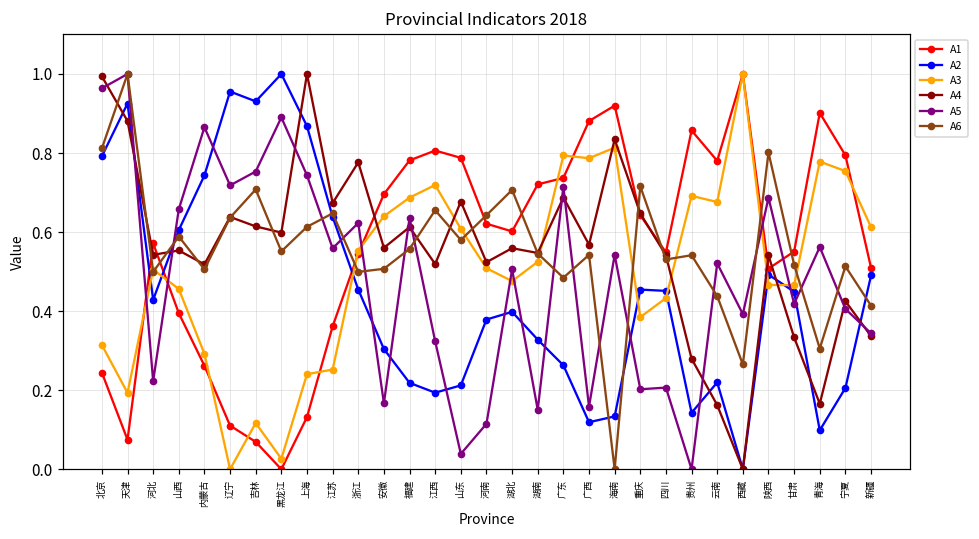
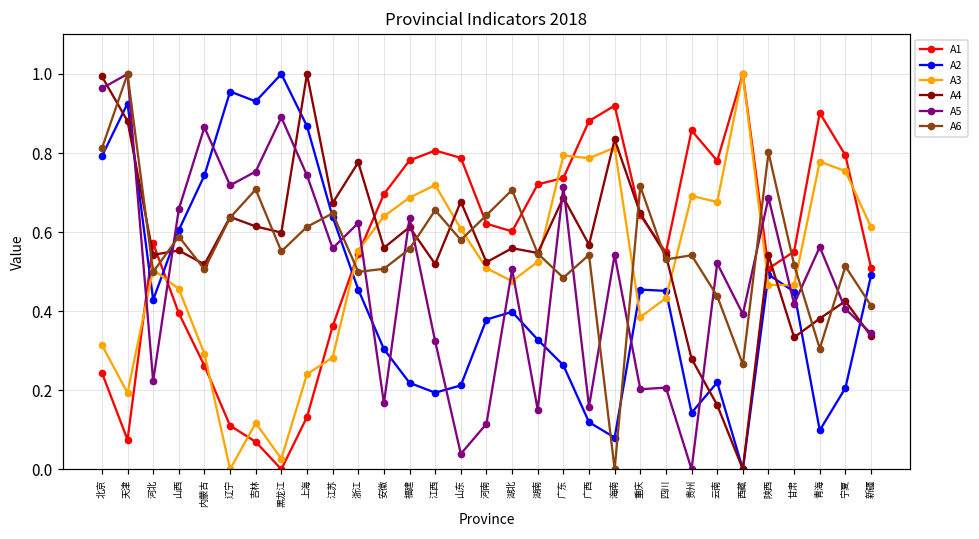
A3, 江苏: 0.25 -> 0.28
A2, 海南: 0.13 -> 0.08
A4, 青海: 0.17 -> 0.38
